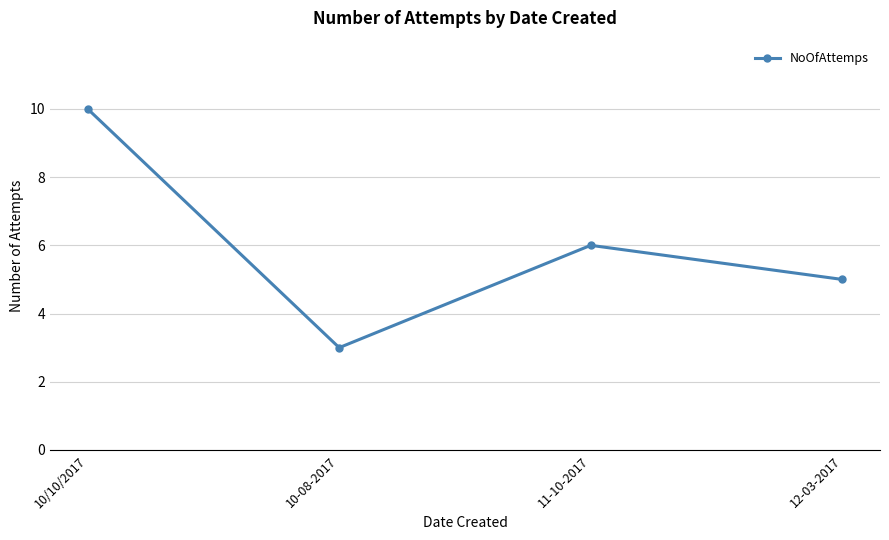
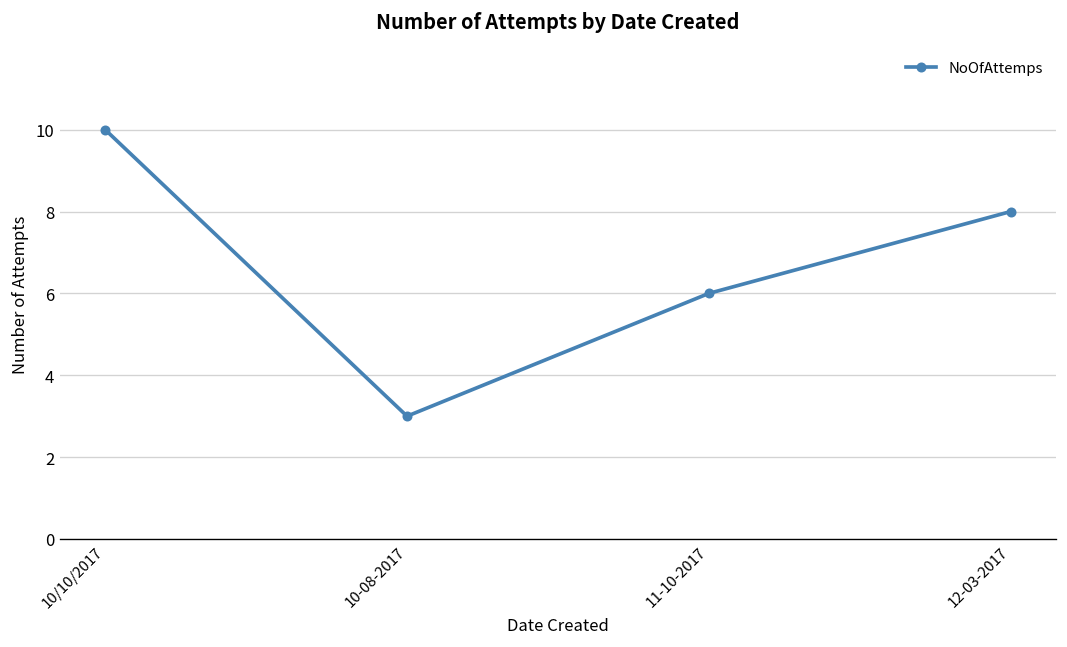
12-03-2017: 5 -> 8
